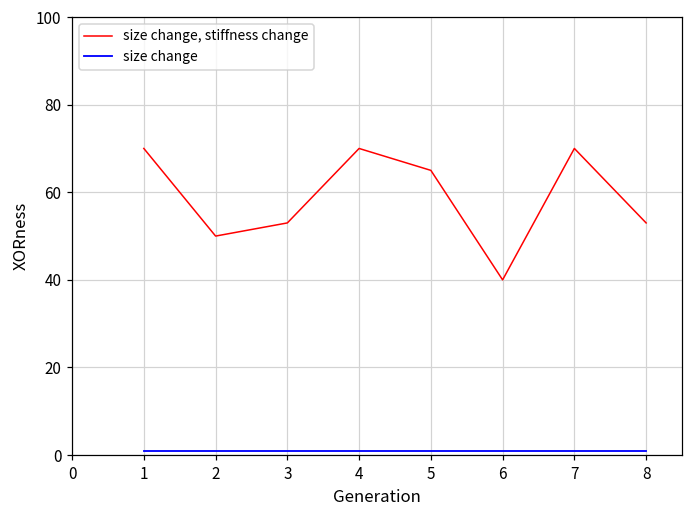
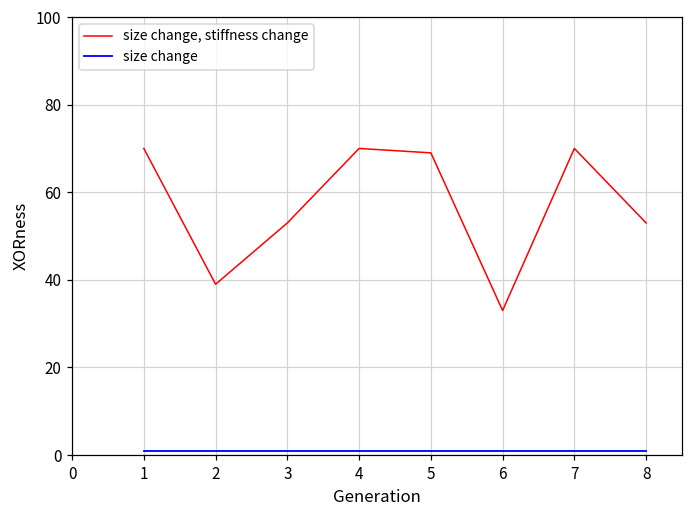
size change, stiffness change, 2: 50 -> 39
size change, stiffness change, 5: 65 -> 69
size change, stiffness change, 6: 40 -> 33
